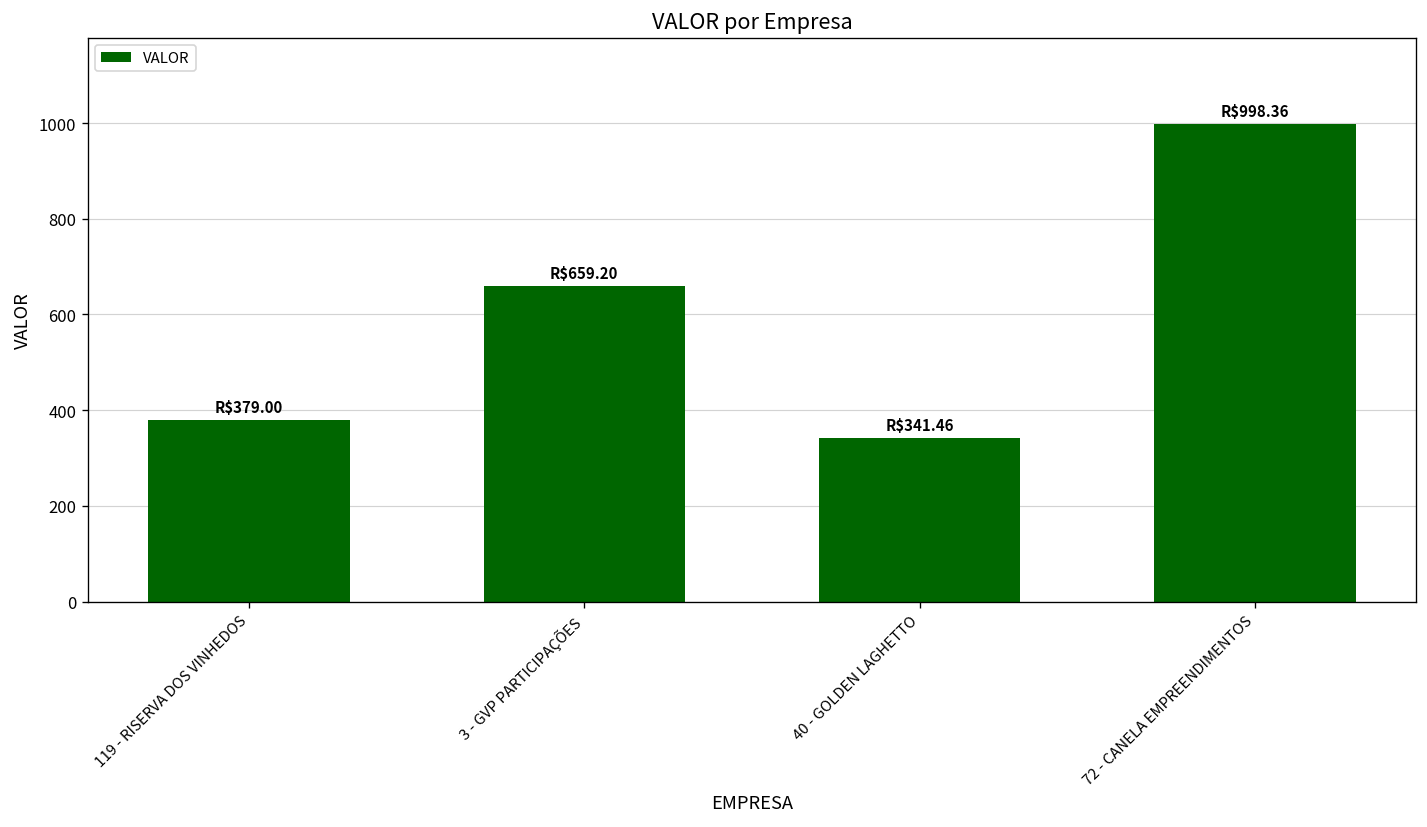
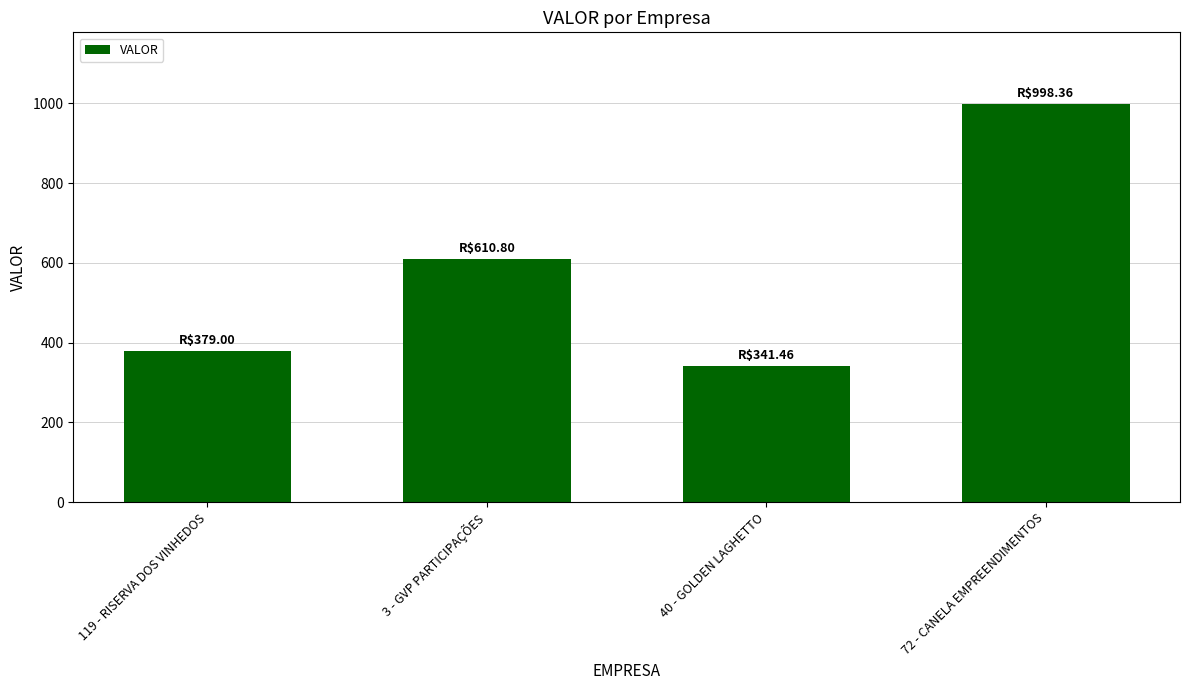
3 - GVP PARTICIPAÇÕES: $659.20 -> $610.80
